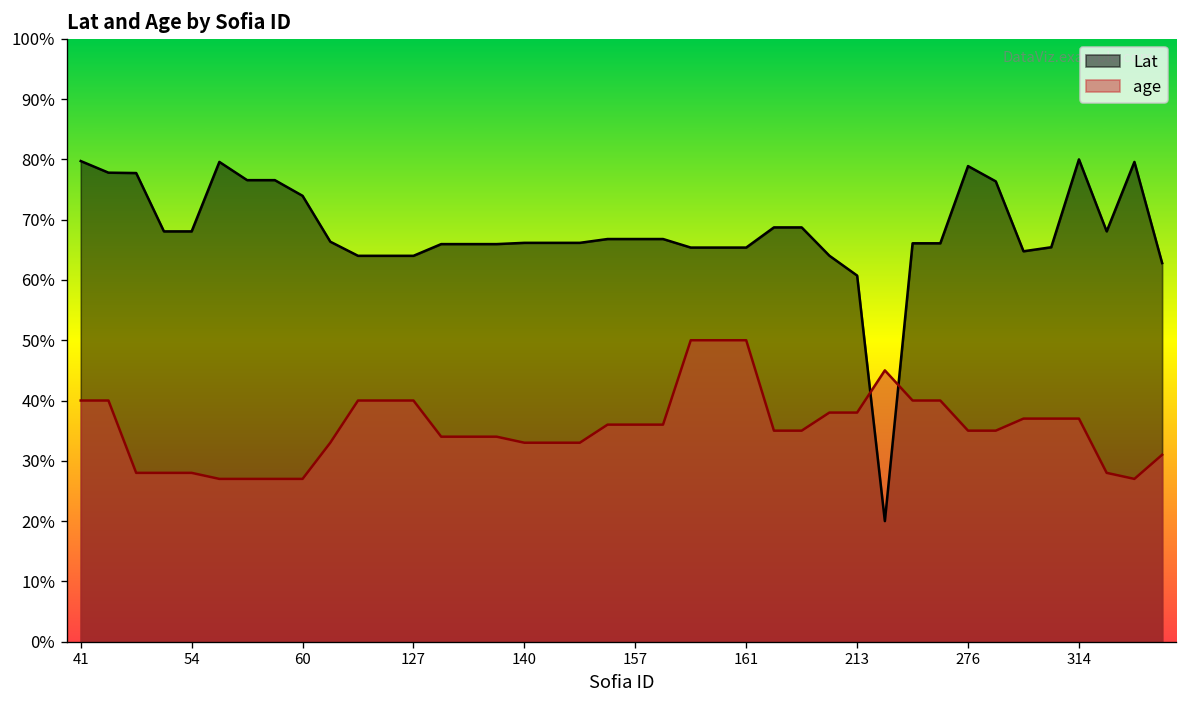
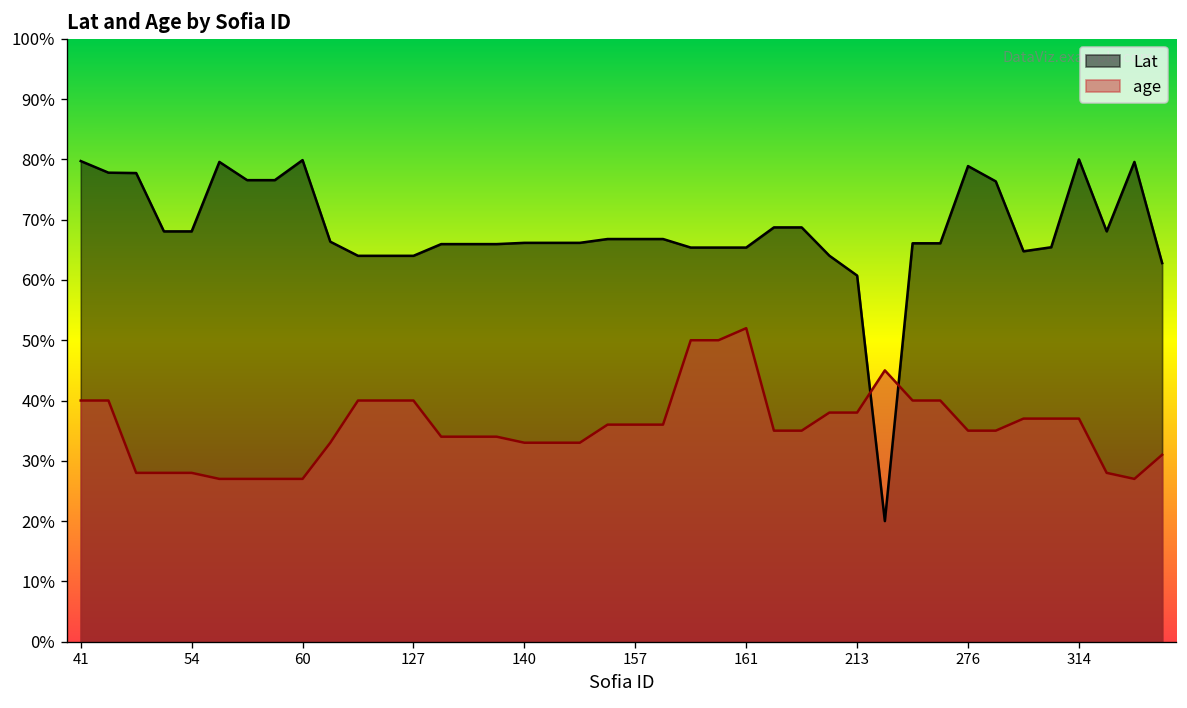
Lat, 60: 74% -> 80%
age, 161: 50% -> 52%
